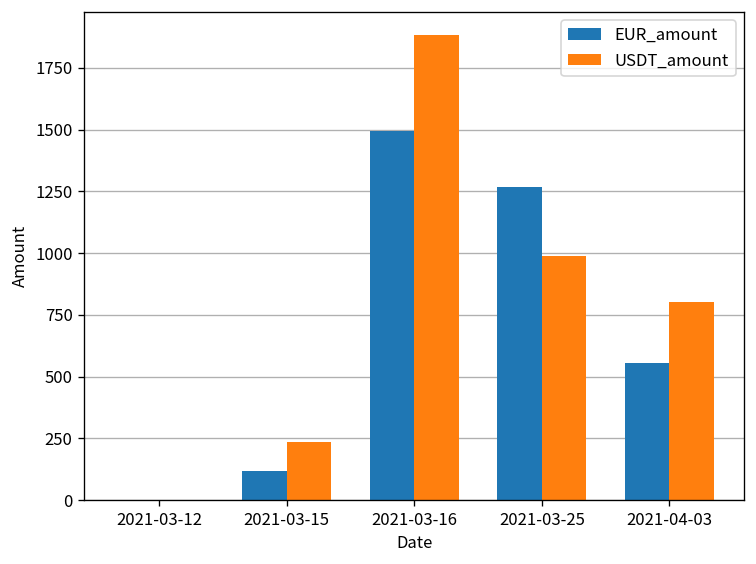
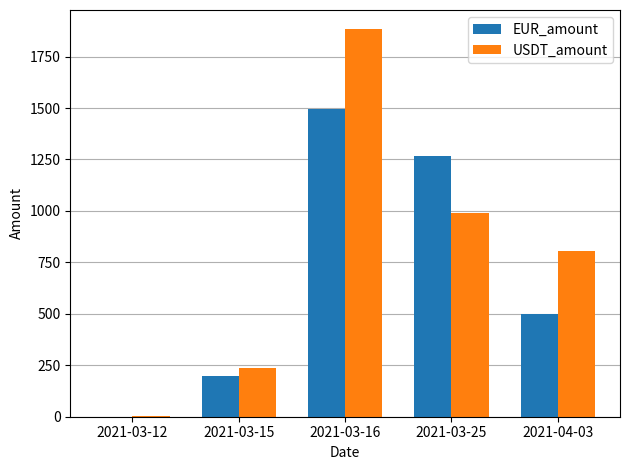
EUR_amount, 2021-03-15: 120 -> 200
EUR_amount, 2021-04-03: 560 -> 500
